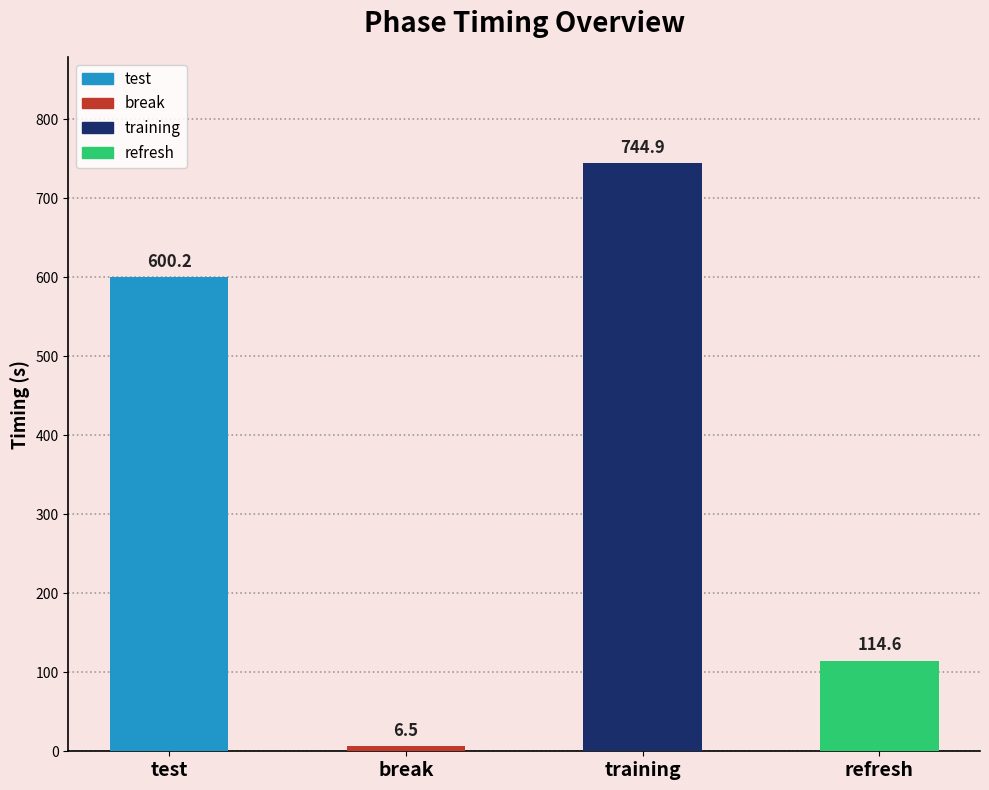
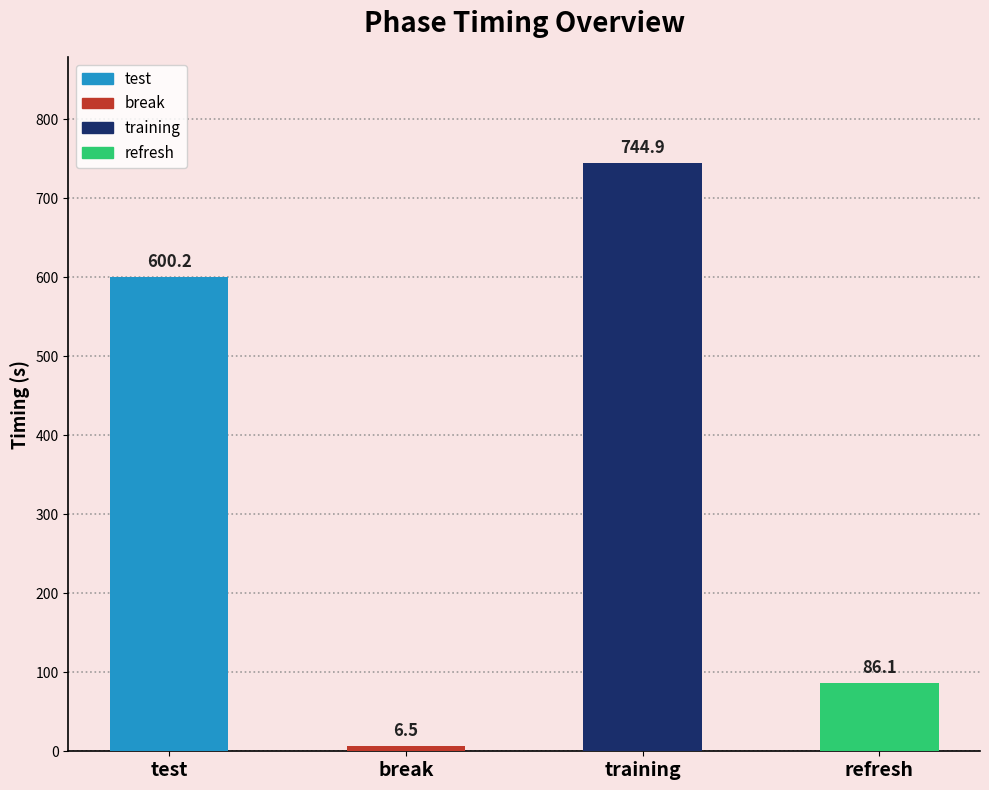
refresh: 114.6 -> 86.1
